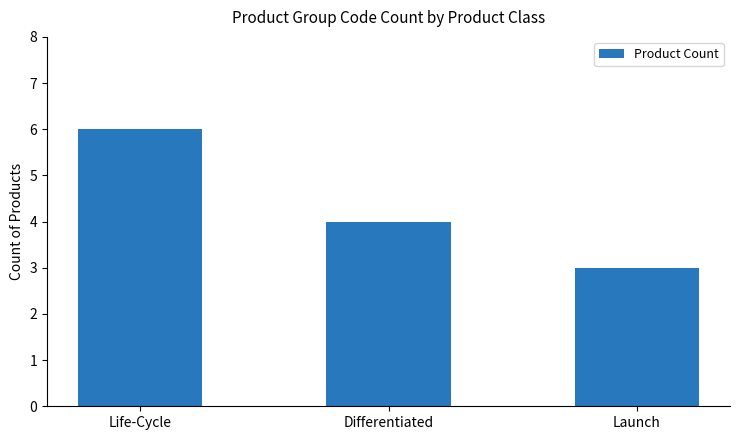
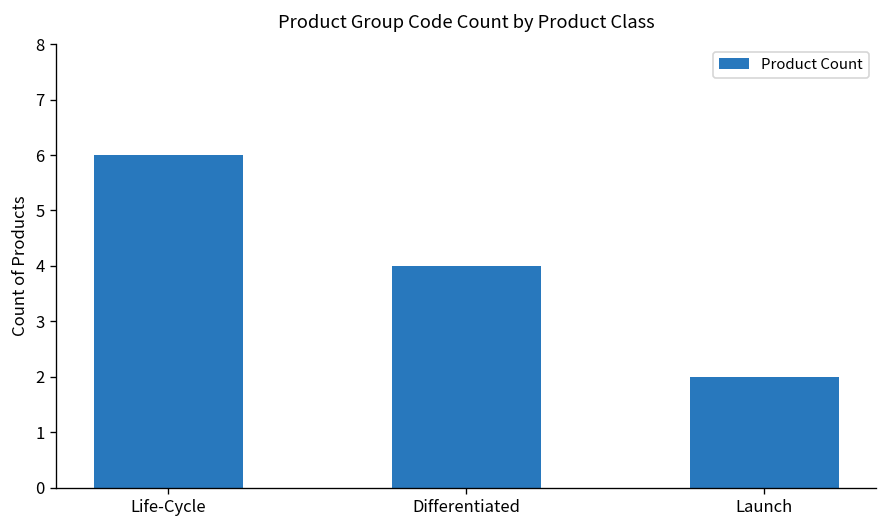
Launch: 3 -> 2
